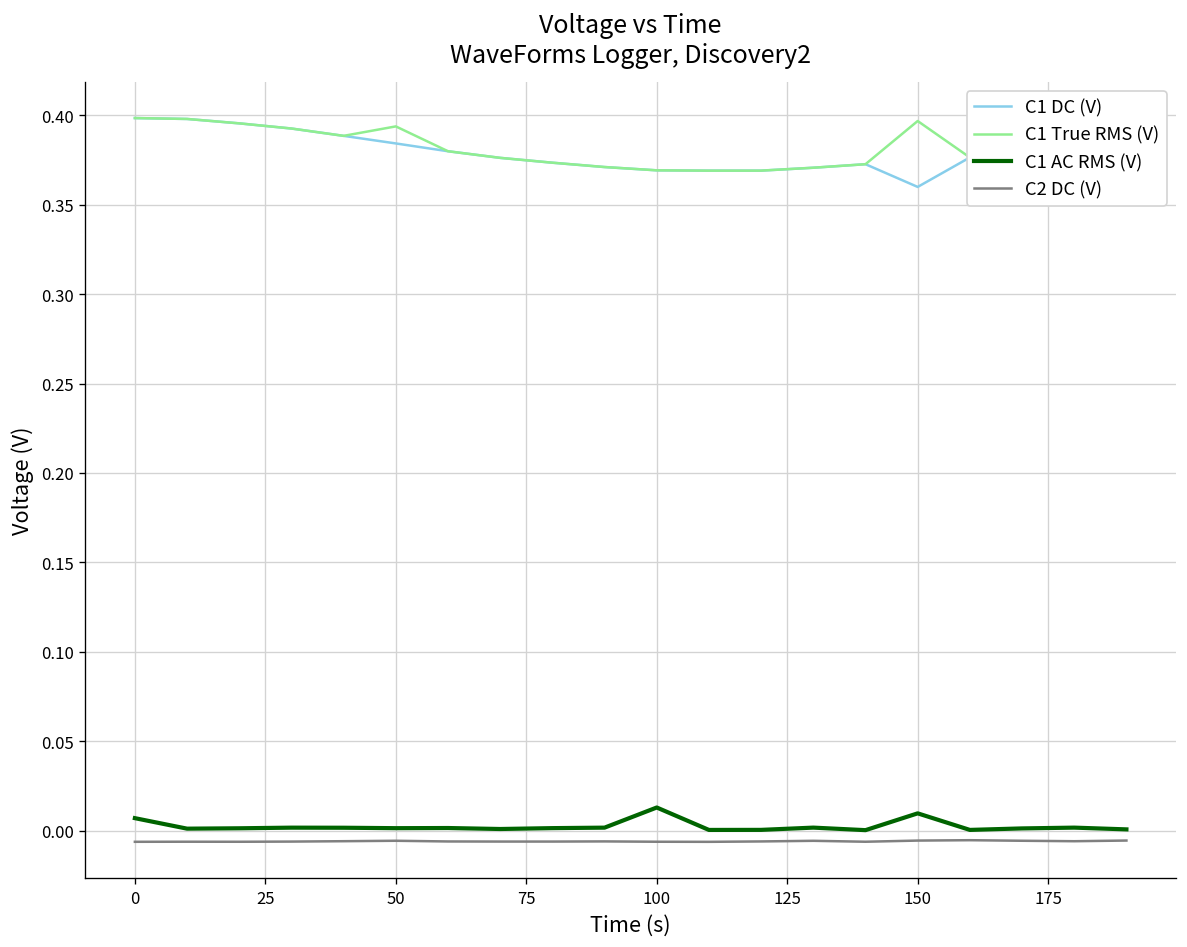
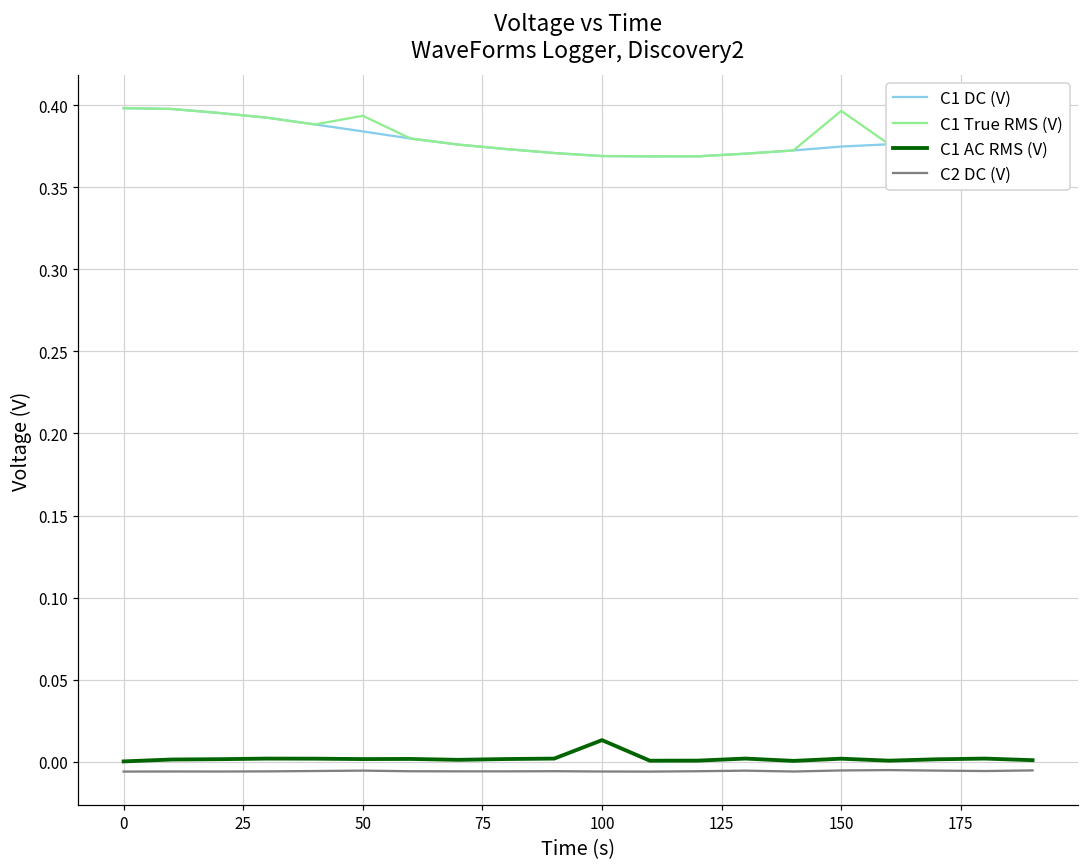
C1 AC RMS (V), 0: 0.007 -> 0.000
C1 DC (V), 150: 0.360 -> 0.375
C1 AC RMS (V), 150: 0.010 -> 0.002
